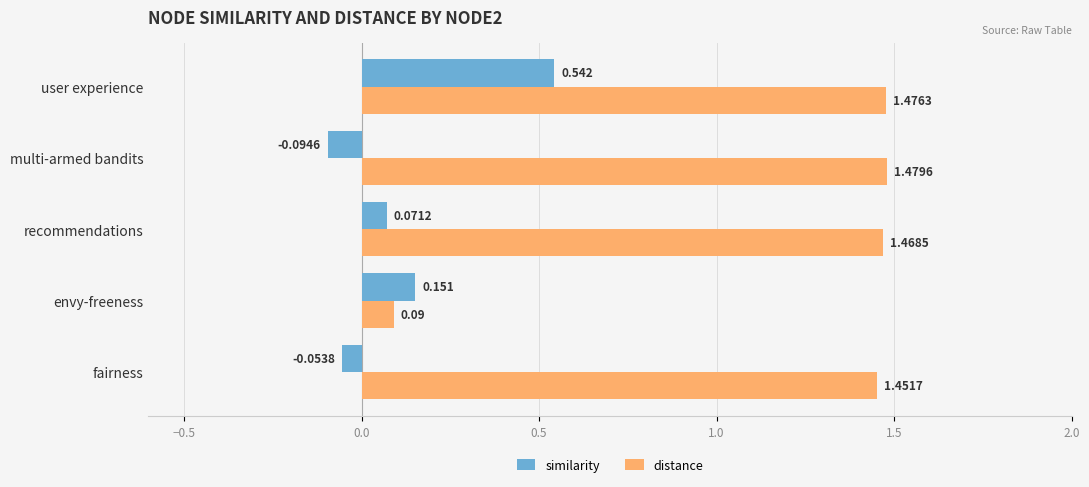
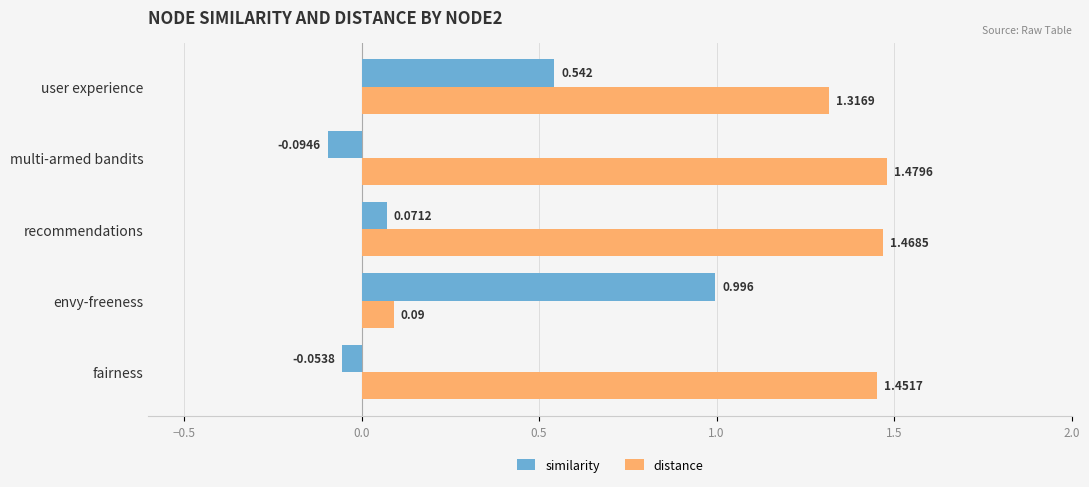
distance, user experience: 1.4763 -> 1.3169
similarity, envy-freeness: 0.151 -> 0.996
